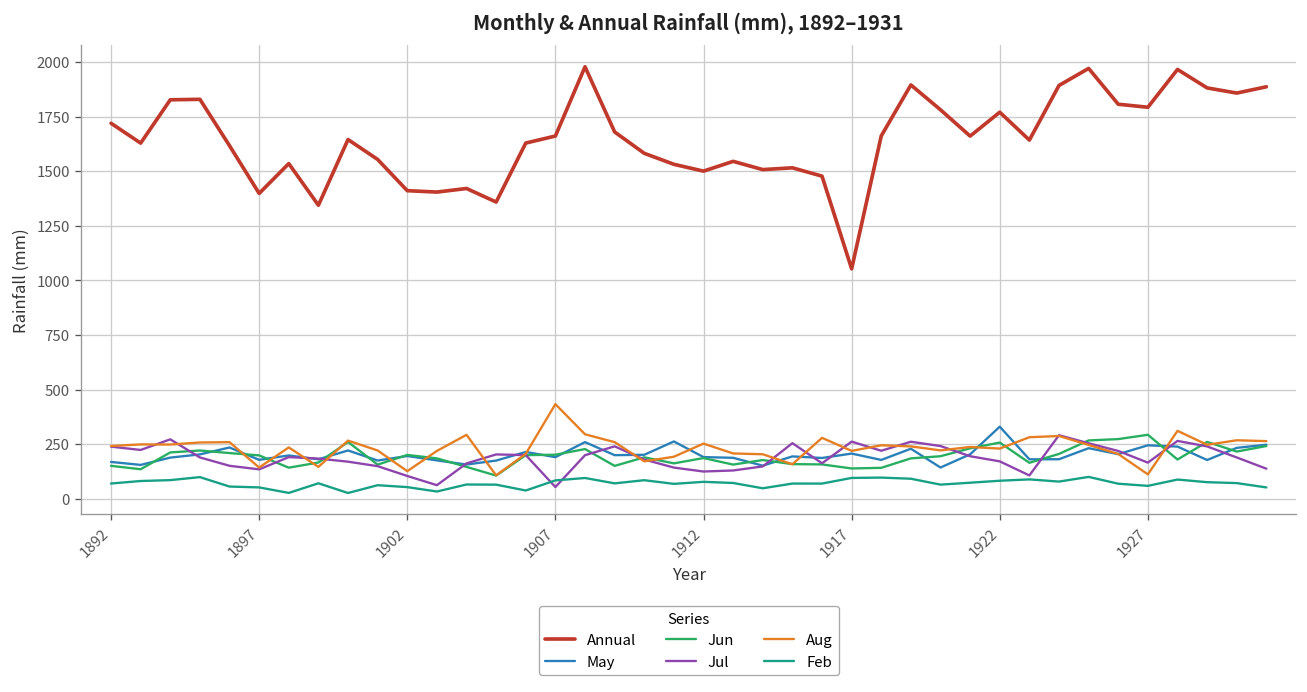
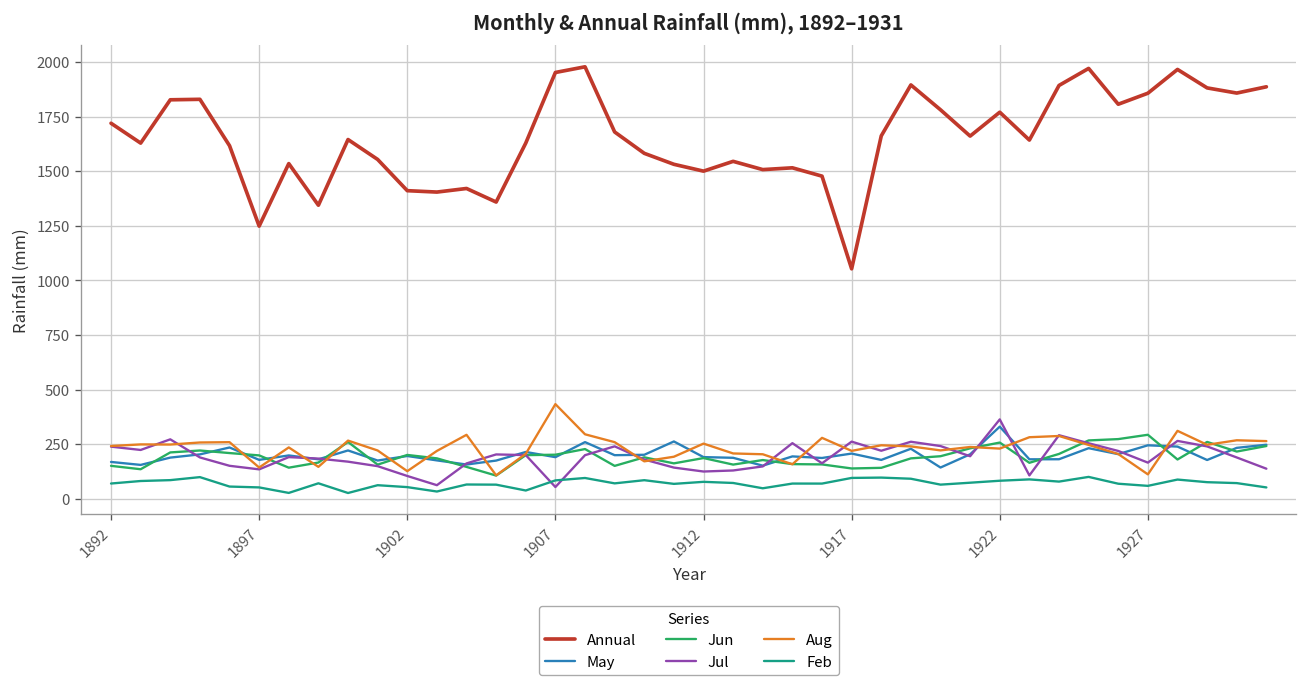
Annual, 1897: 1400 -> 1250
Annual, 1907: 1660 -> 1950
Jul, 1922: 170 -> 360
Annual, 1927: 1790 -> 1860
